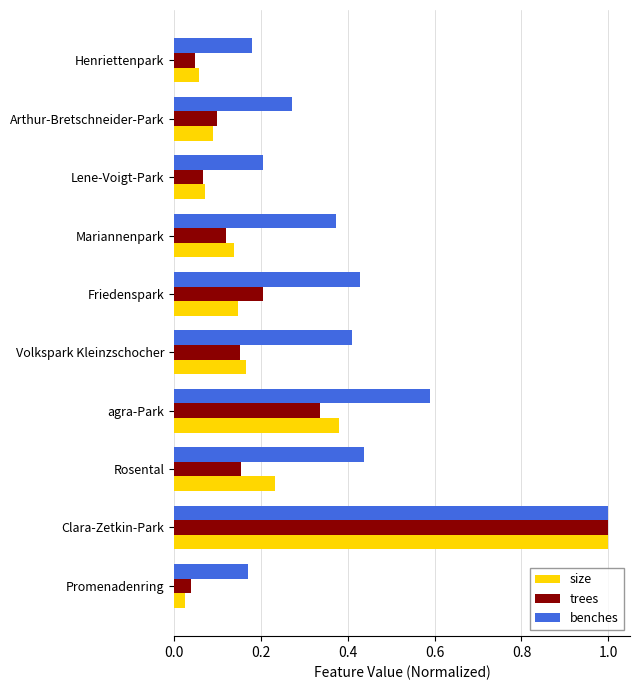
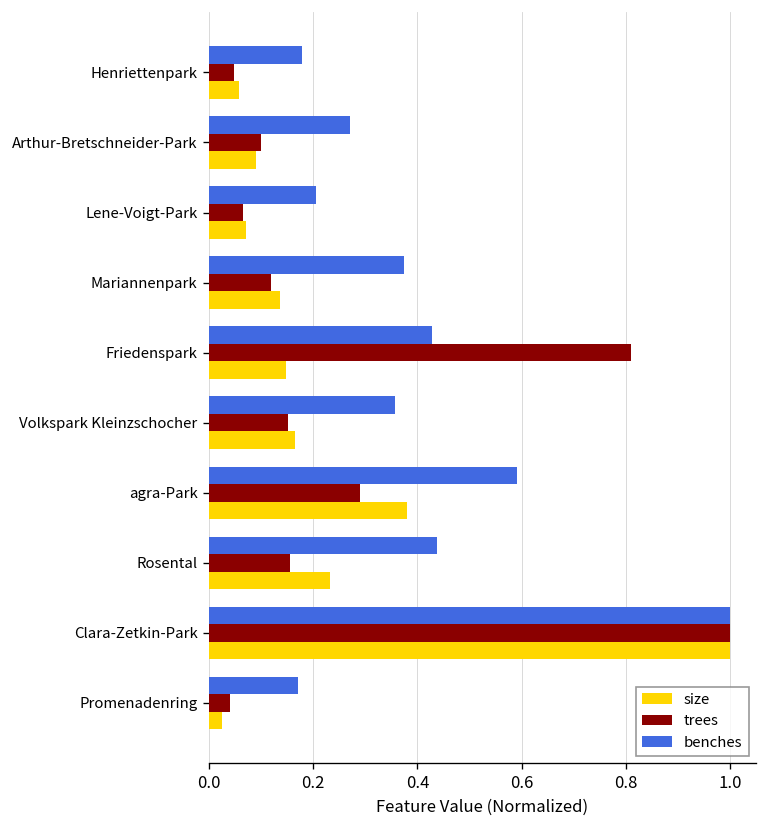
trees, Friedenspark: 0.20 -> 0.81
benches, Volkspark Kleinzschocher: 0.41 -> 0.36
trees, agra-Park: 0.34 -> 0.29
